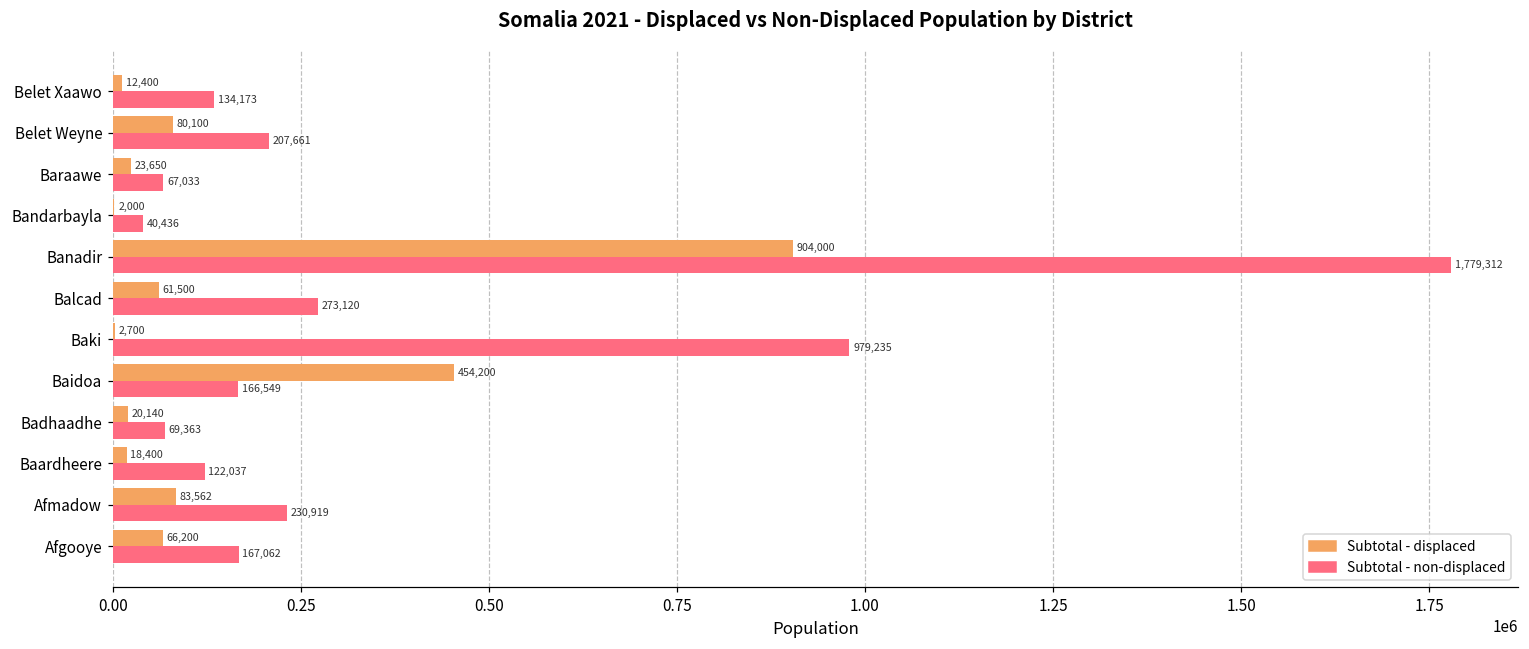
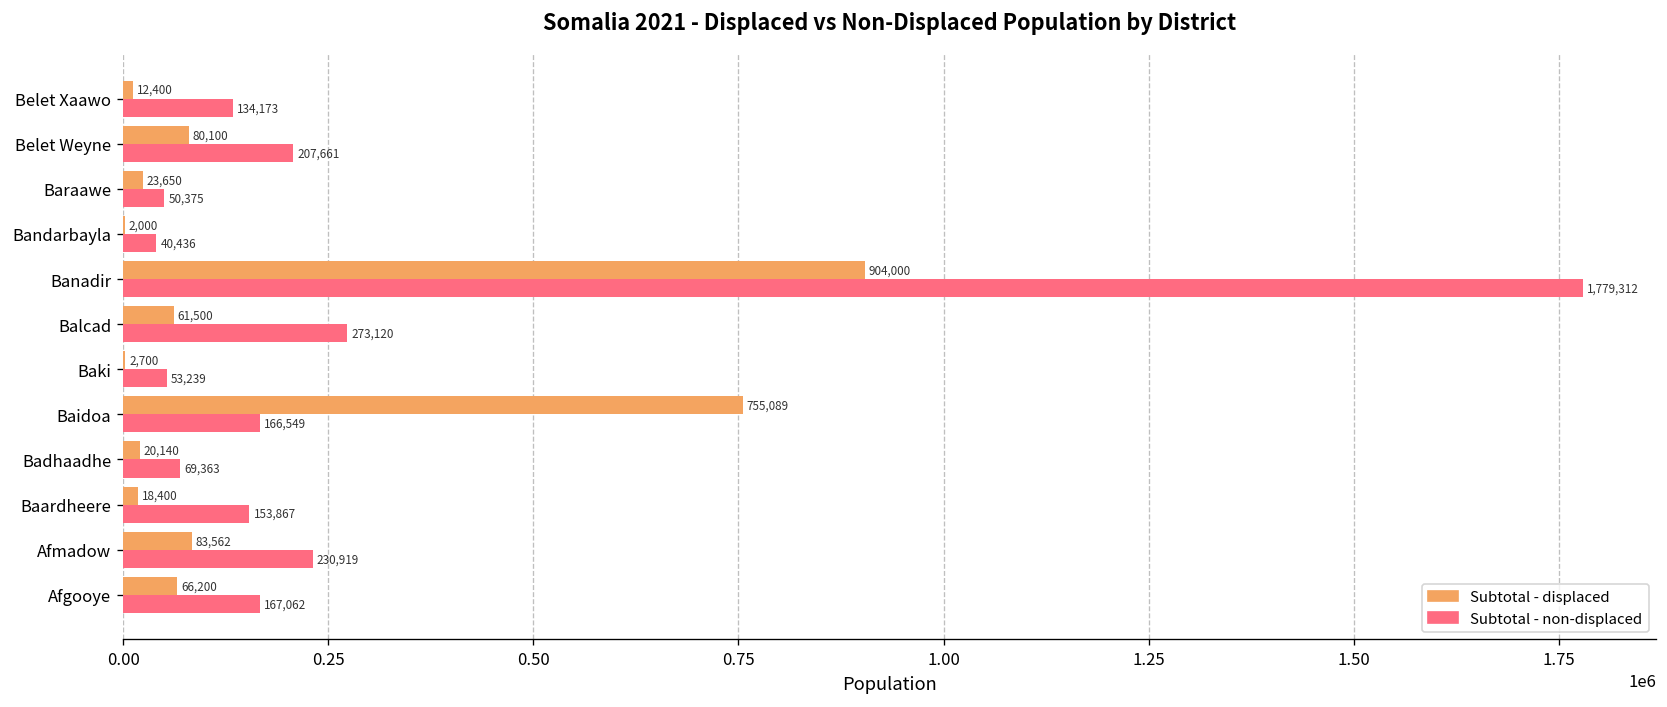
Subtotal - non-displaced, Baraawe: 67,033 -> 50,375
Subtotal - non-displaced, Baki: 979,235 -> 53,239
Subtotal - displaced, Baidoa: 454,200 -> 755,089
Subtotal - non-displaced, Baardheere: 122,037 -> 153,867
